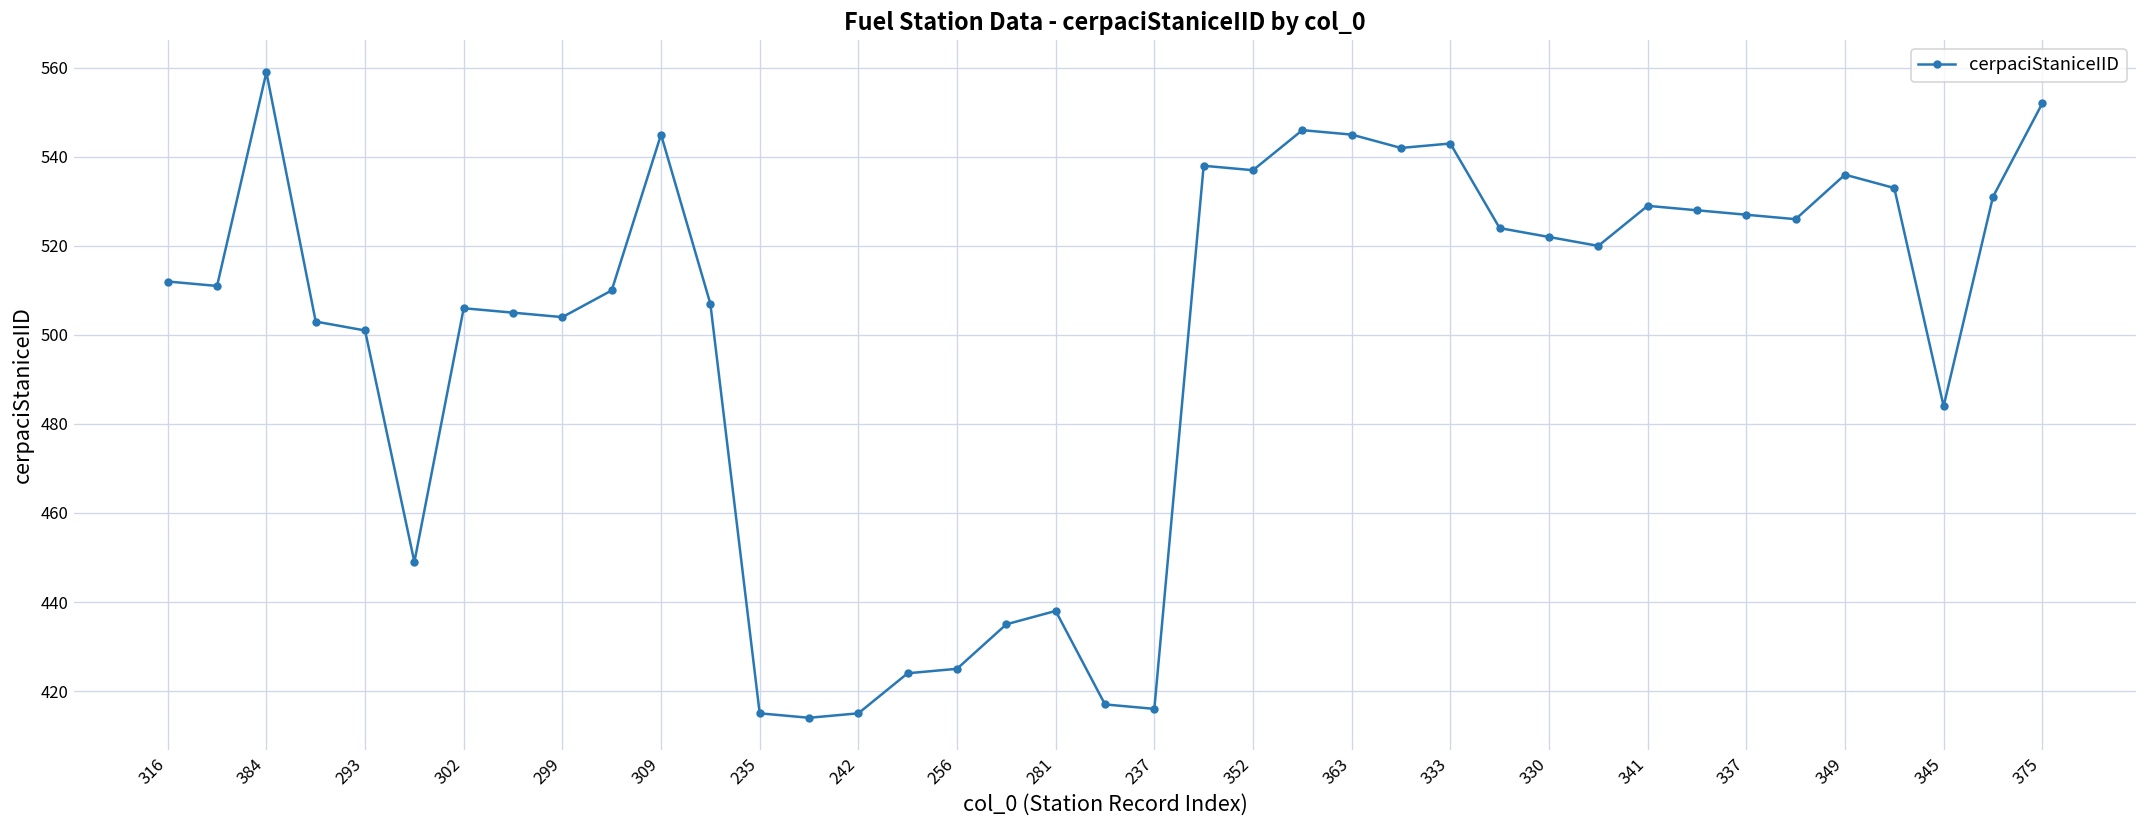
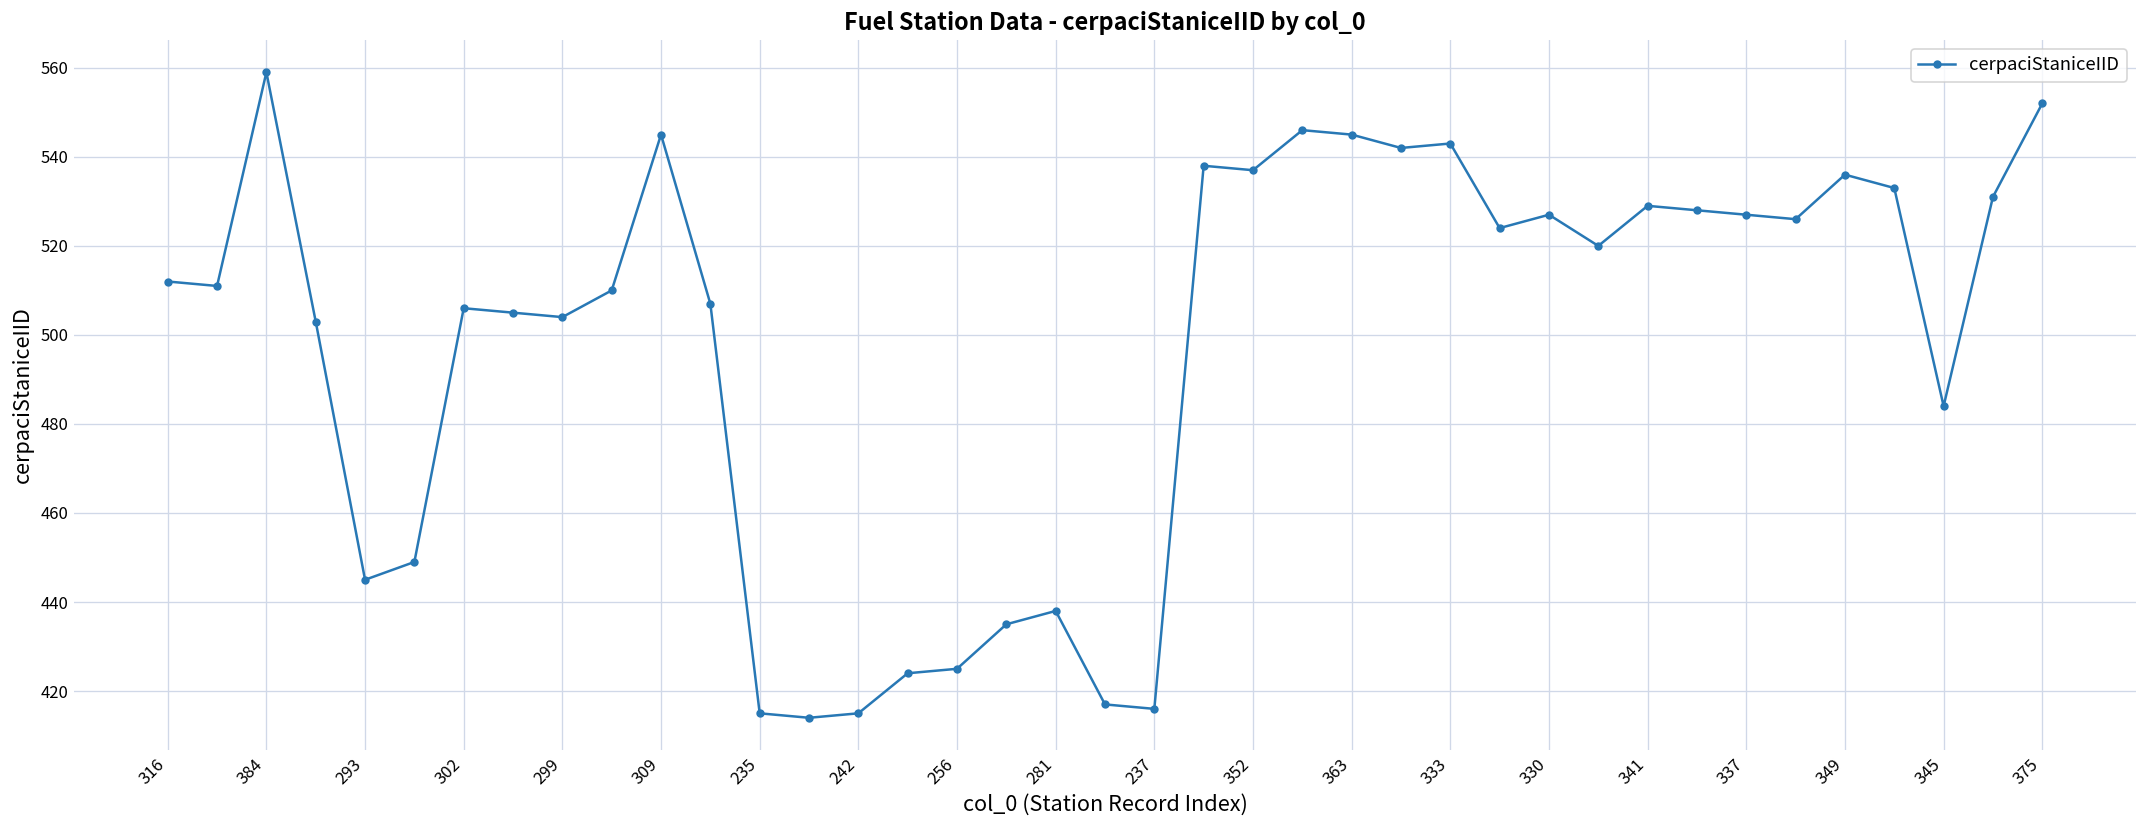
293: 501 -> 445
330: 522 -> 527
